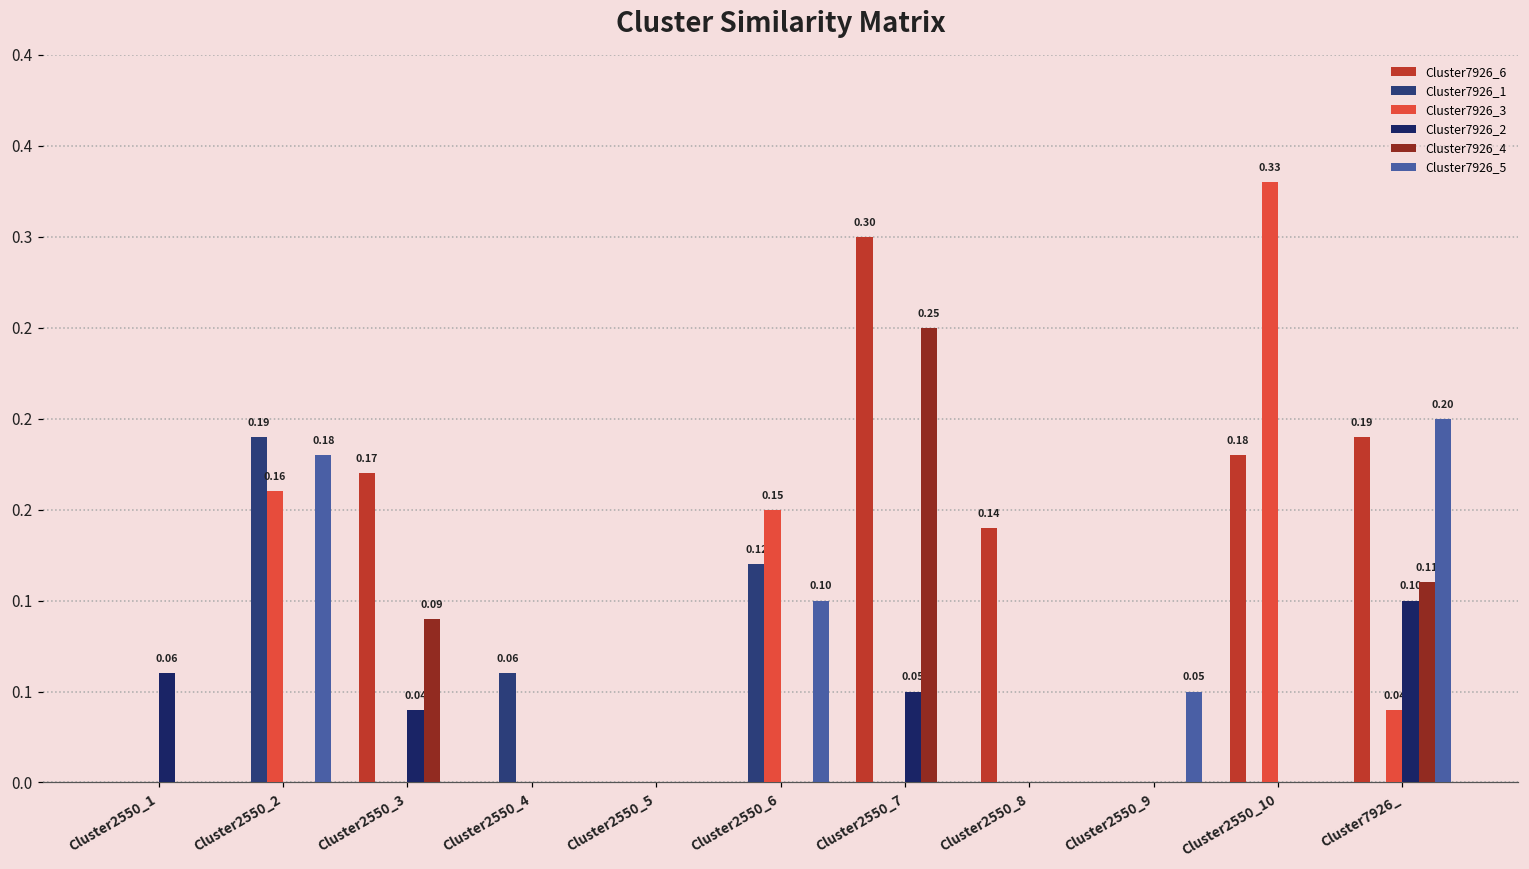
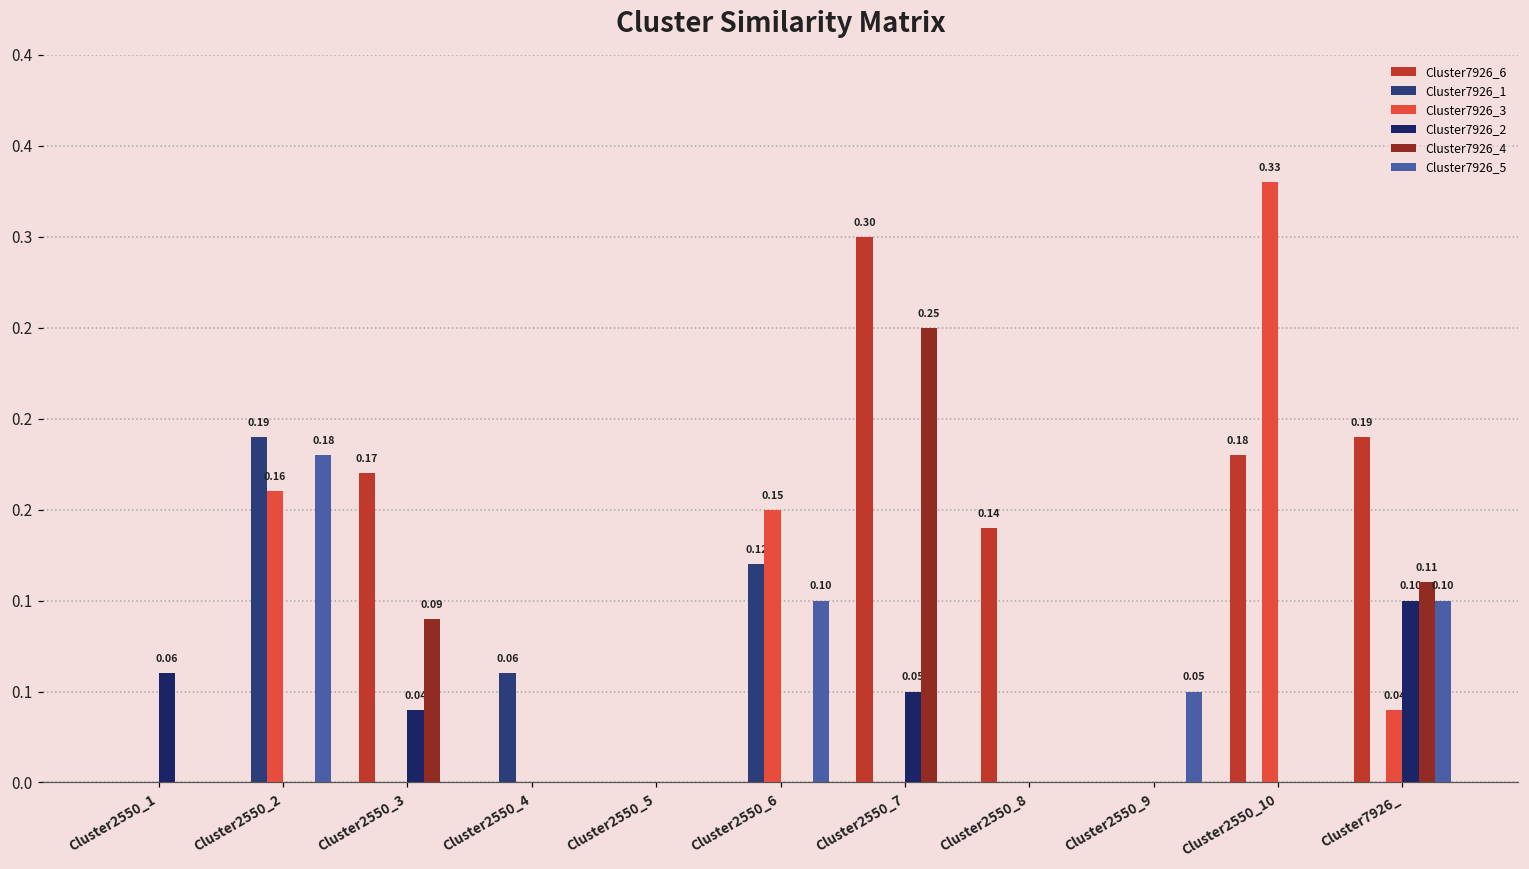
Cluster7926_5, Cluster7926_: 0.20 -> 0.10
